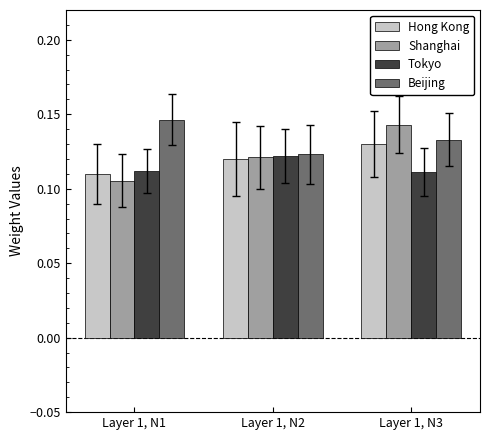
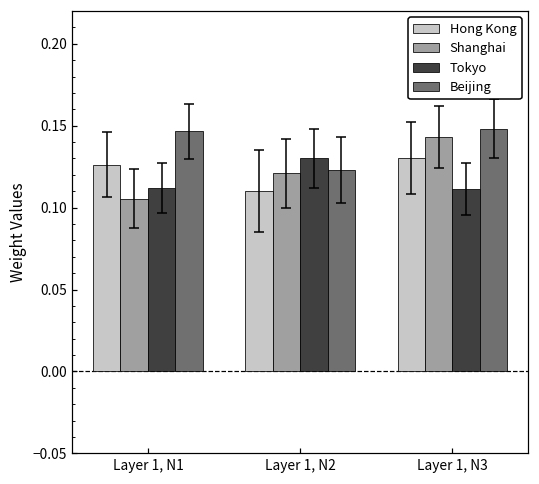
Hong Kong, Layer 1, N1: 0.110 -> 0.126
Hong Kong, Layer 1, N2: 0.12 -> 0.11
Tokyo, Layer 1, N2: 0.122 -> 0.130
Beijing, Layer 1, N3: 0.133 -> 0.148
